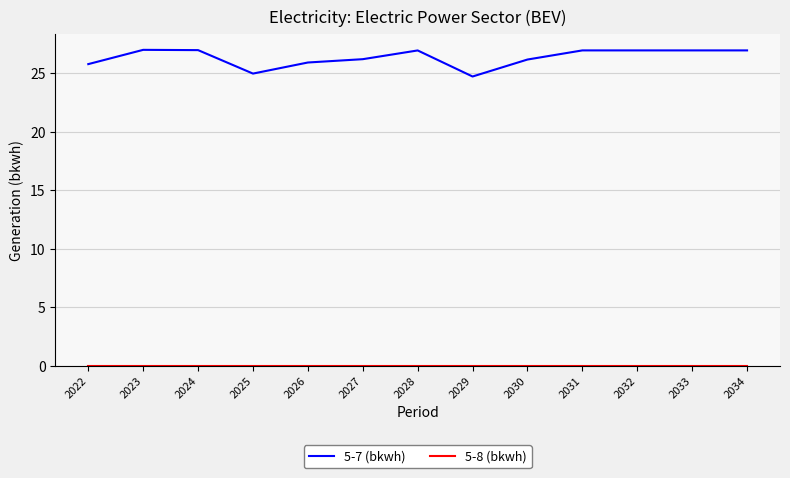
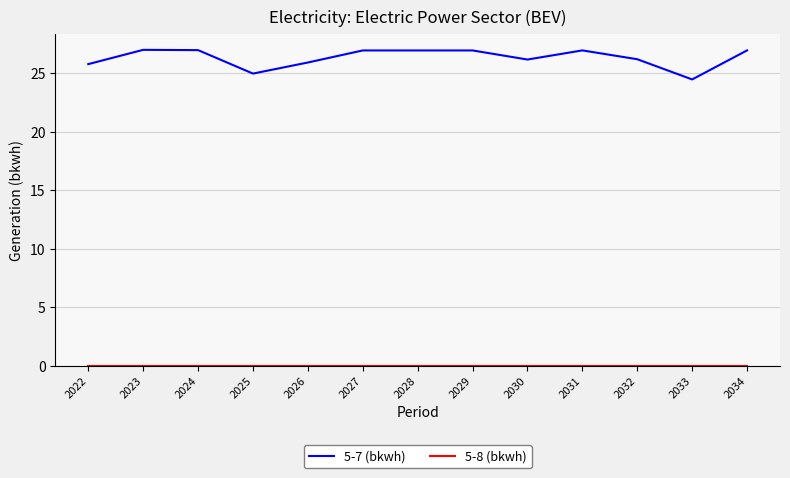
5-7 (bkwh), 2027: 26.2 -> 27.0
5-7 (bkwh), 2029: 24.7 -> 27.0
5-7 (bkwh), 2032: 27.0 -> 26.2
5-7 (bkwh), 2033: 27.0 -> 24.5
